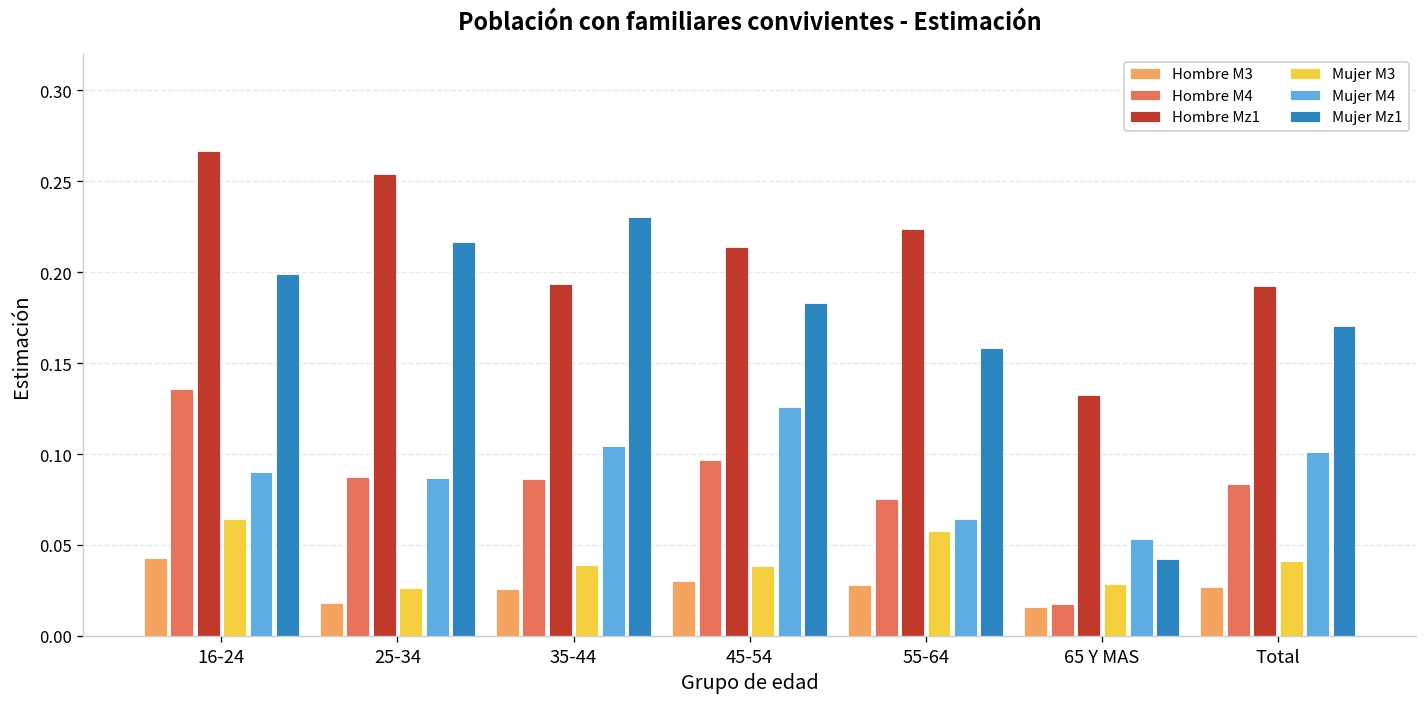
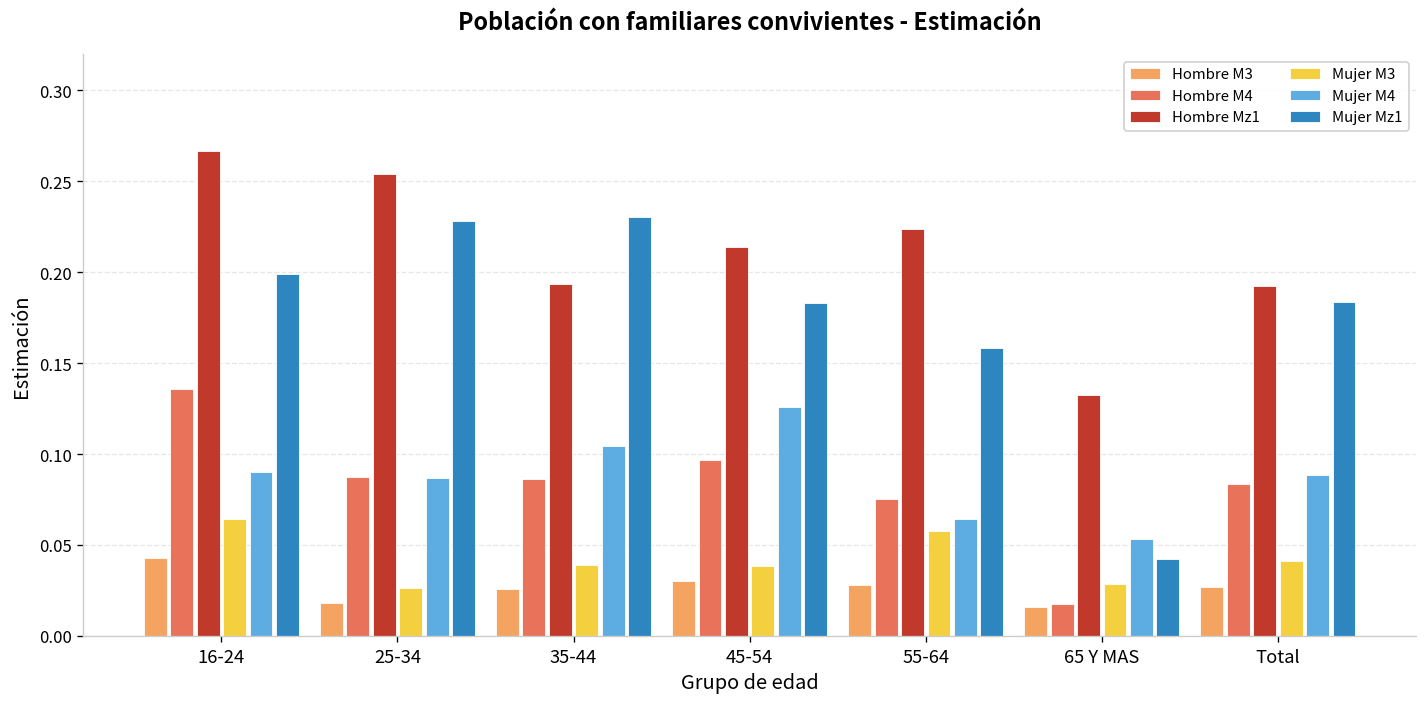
Mujer Mz1, 25-34: 0.216 -> 0.228
Mujer M4, Total: 0.101 -> 0.088
Mujer Mz1, Total: 0.171 -> 0.184
